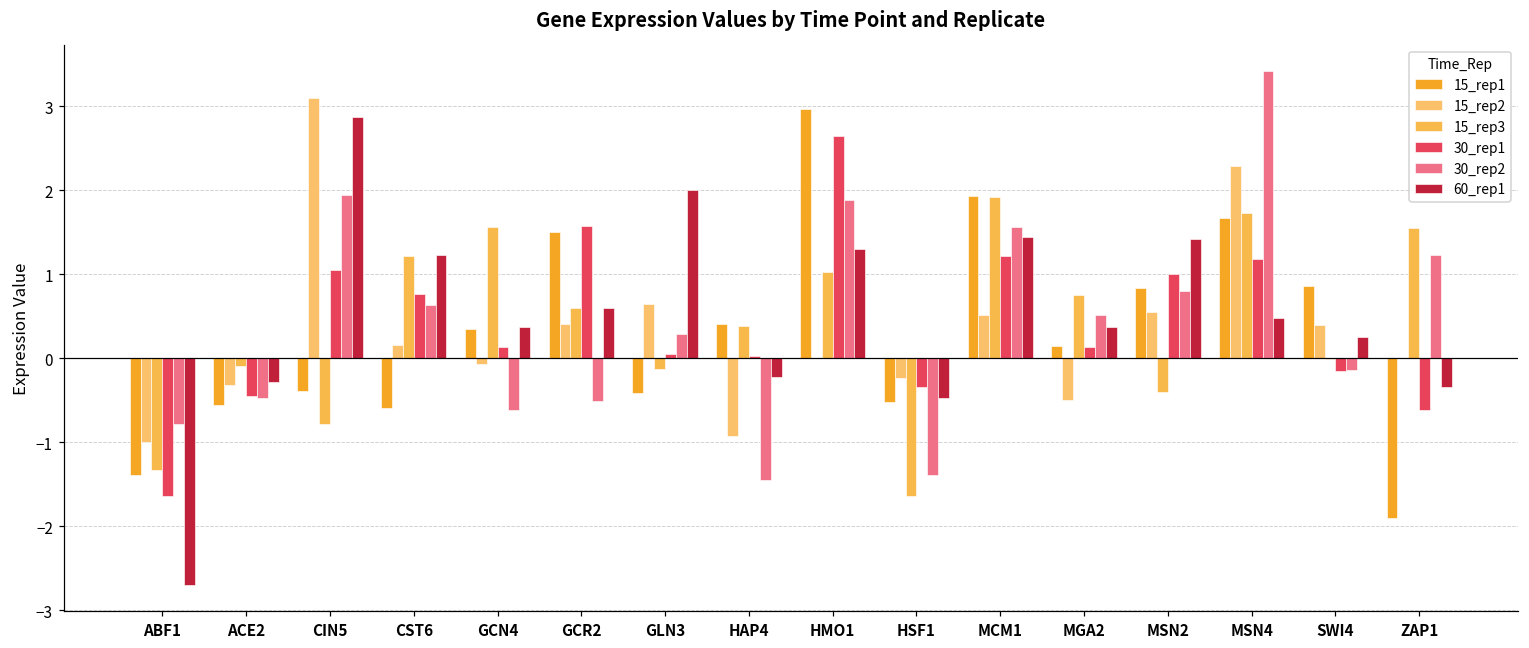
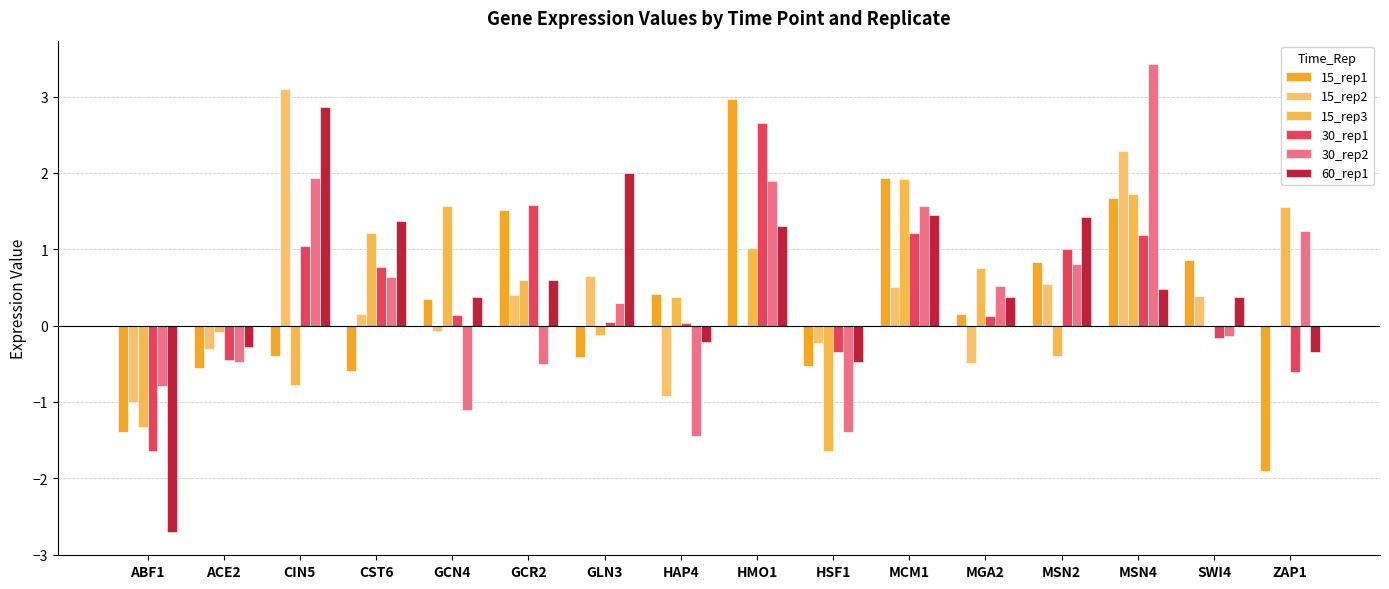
60_rep1, CST6: 1.2 -> 1.4
30_rep2, GCN4: -0.6 -> -1.1
60_rep1, SWI4: 0.2 -> 0.4
